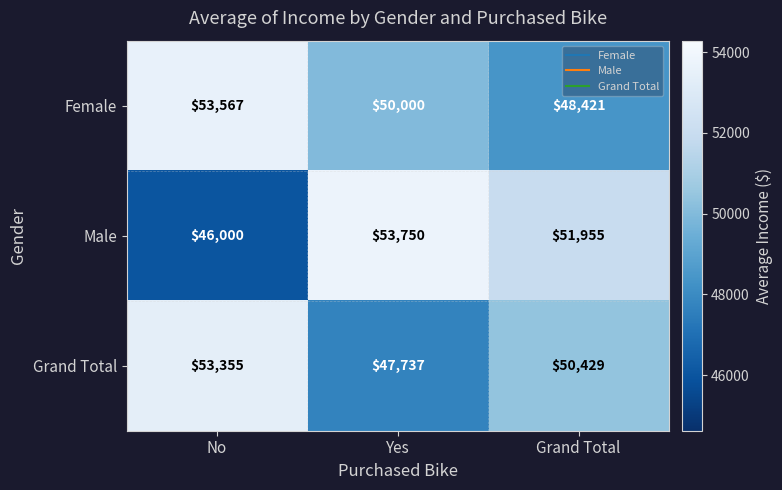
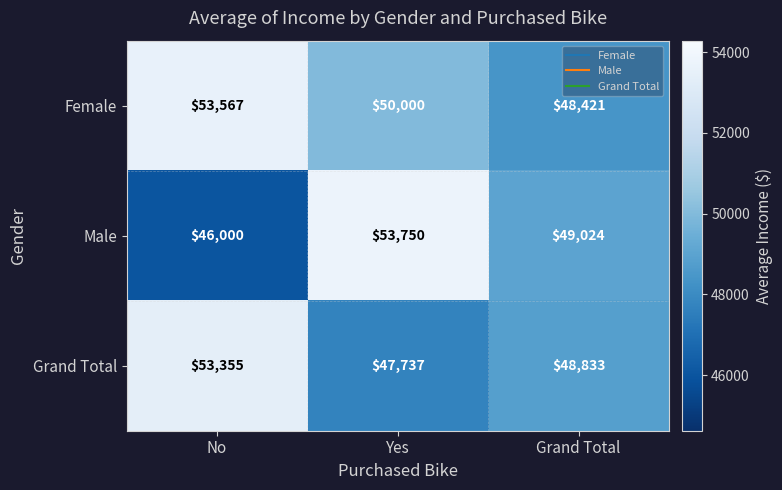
Male, Grand Total: $51,955 -> $49,024
Grand Total, Grand Total: $50,429 -> $48,833
